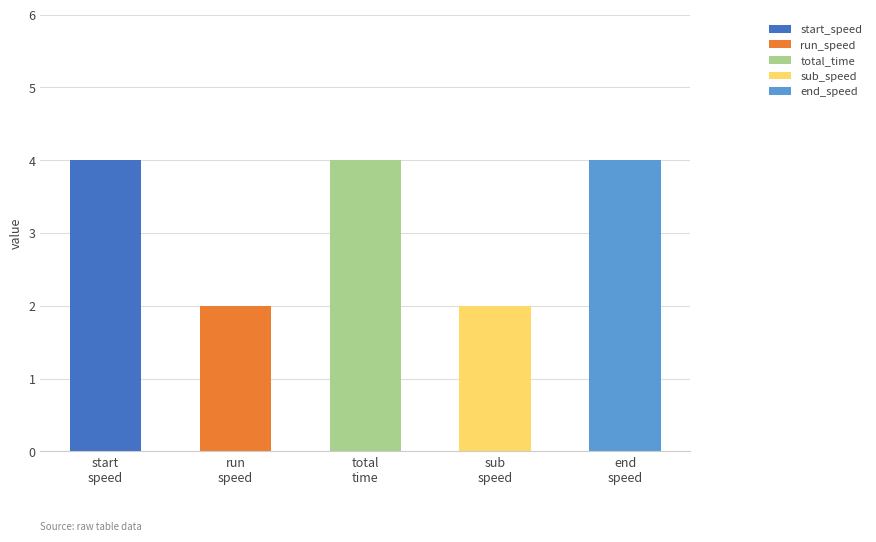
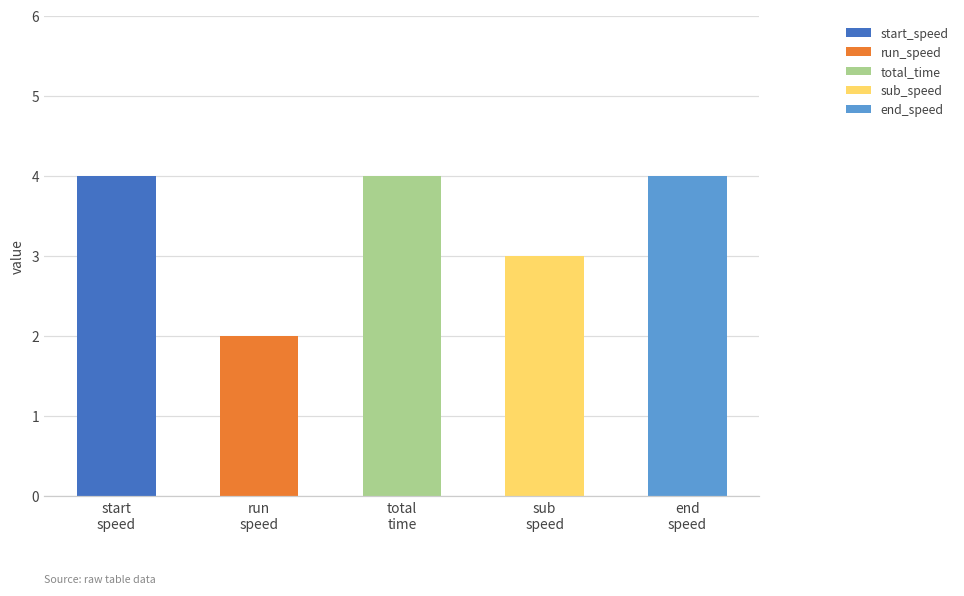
sub speed: 2 -> 3
